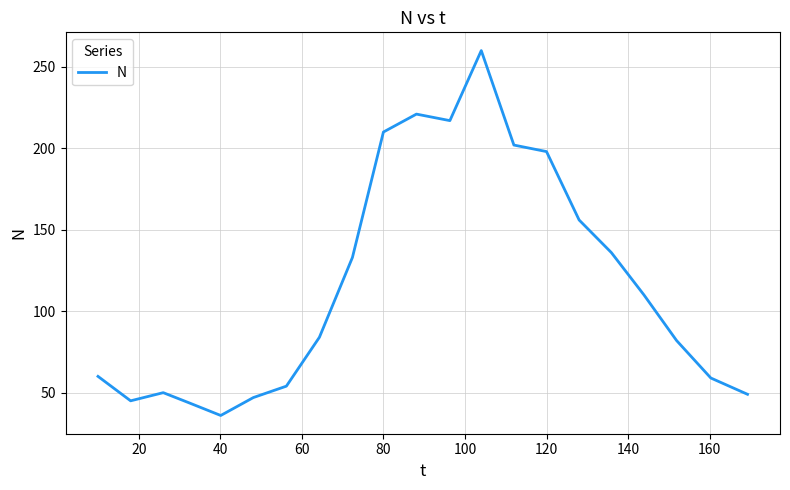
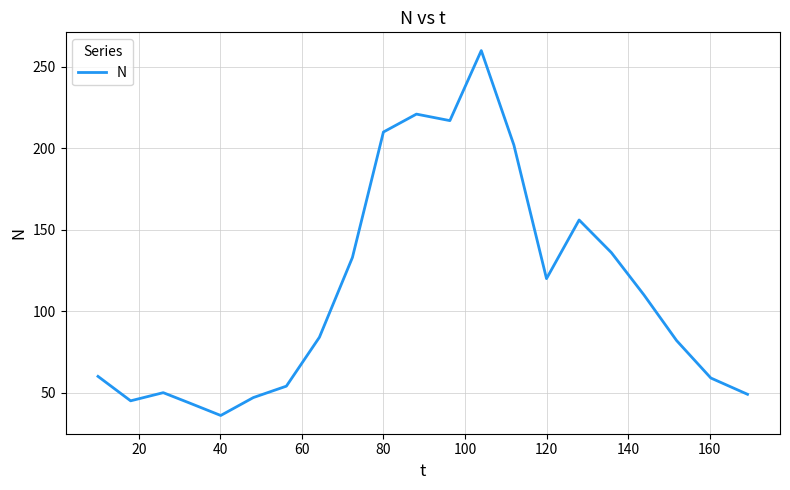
120: 198 -> 120
